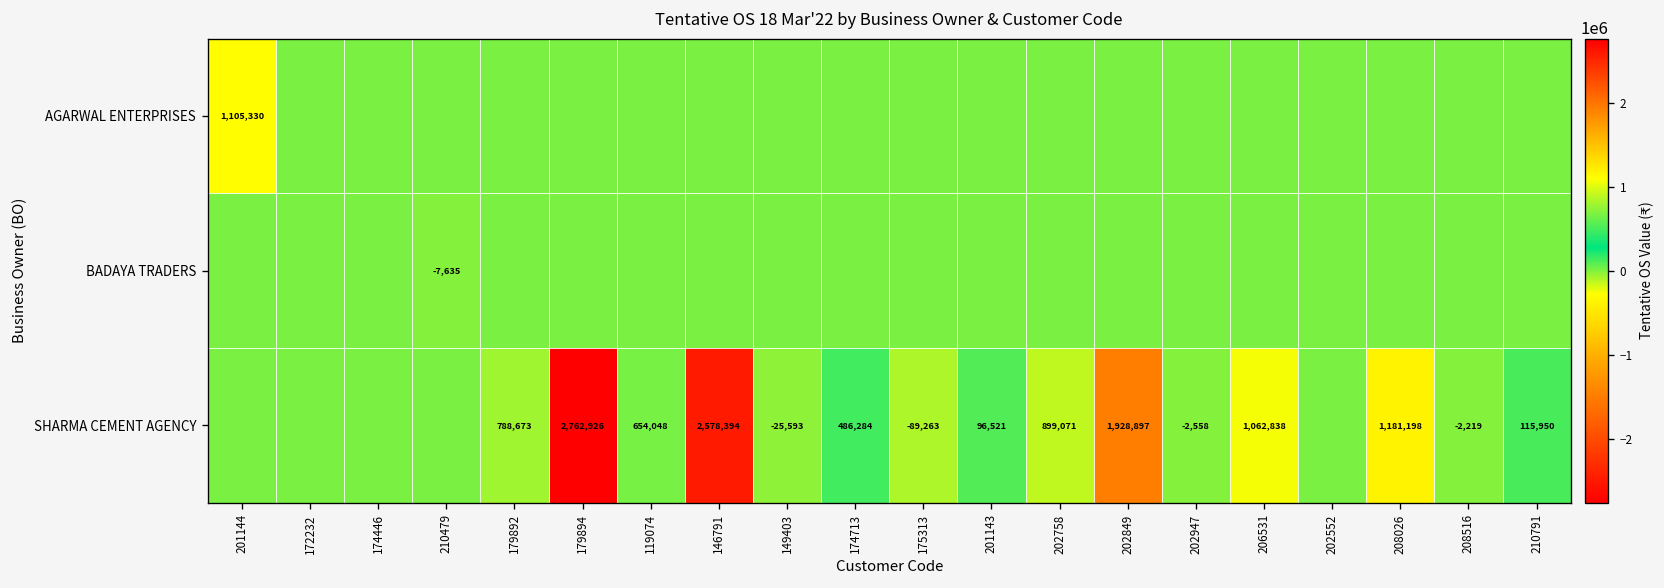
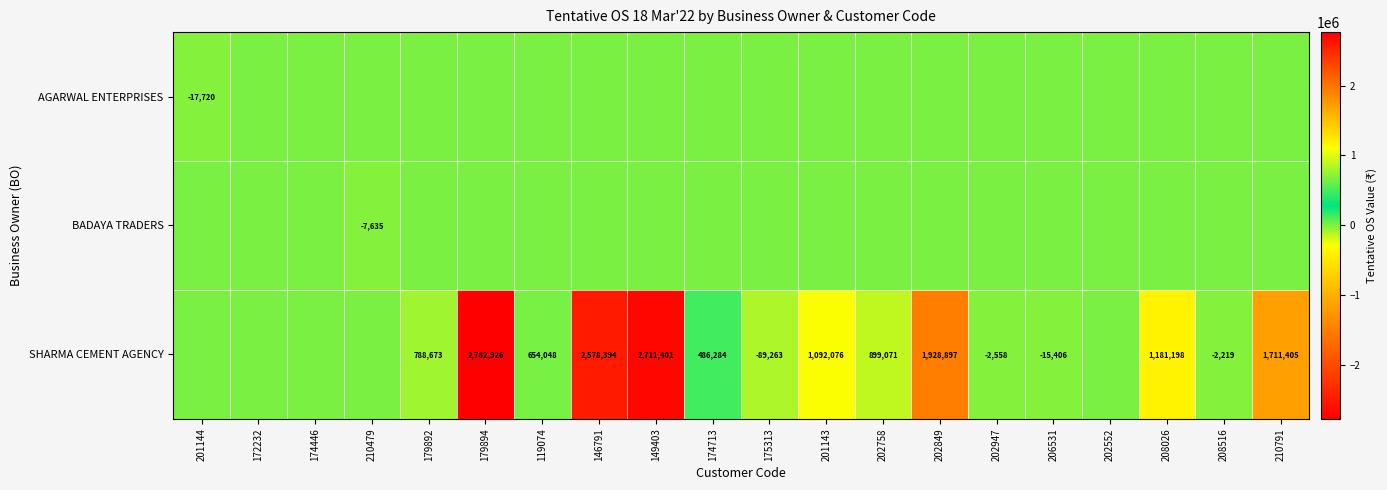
AGARWAL ENTERPRISES, 201144: 1,105,330 -> -17,720
SHARMA CEMENT AGENCY, 149403: -25,593 -> 2,711,401
SHARMA CEMENT AGENCY, 201143: 96,521 -> 1,092,076
SHARMA CEMENT AGENCY, 206531: 1,062,838 -> -15,406
SHARMA CEMENT AGENCY, 210791: 115,950 -> 1,711,405
